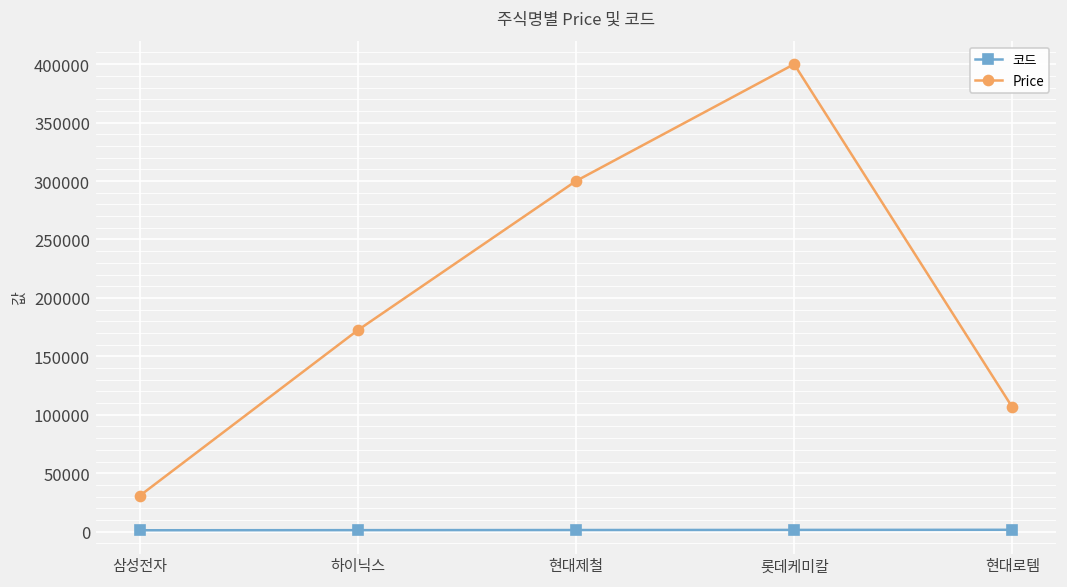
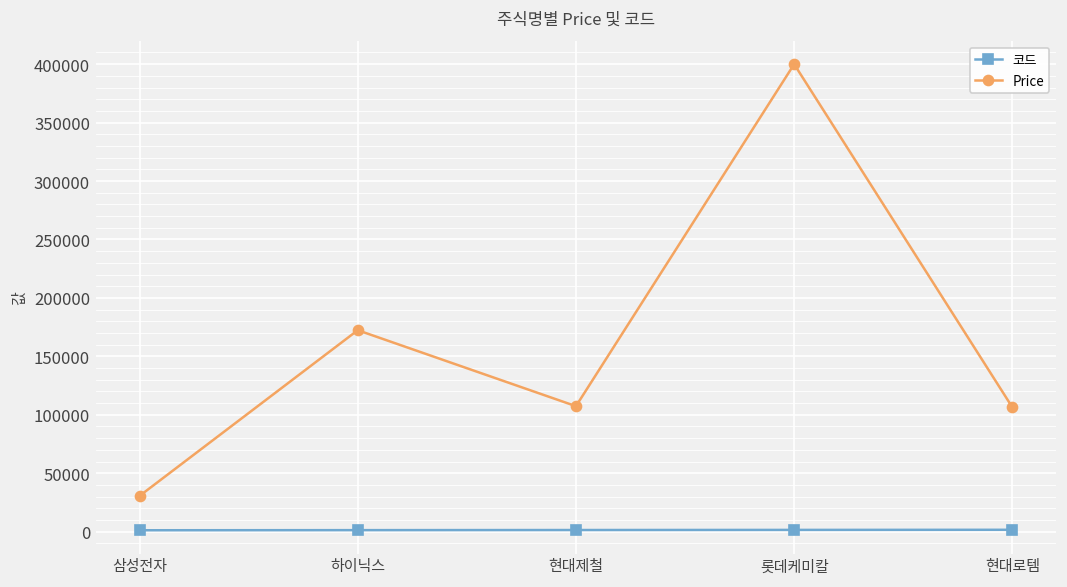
Price, 현대제철: 300000 -> 110000
